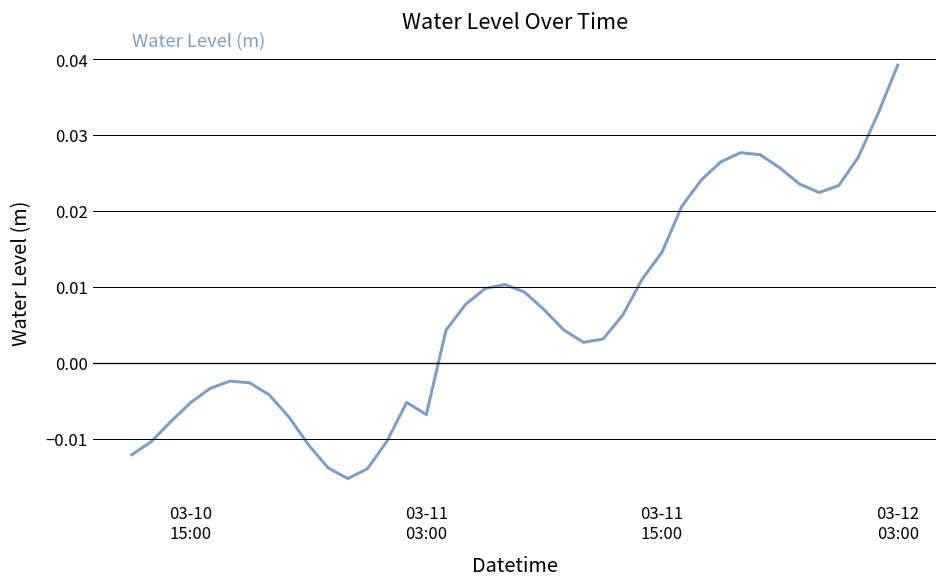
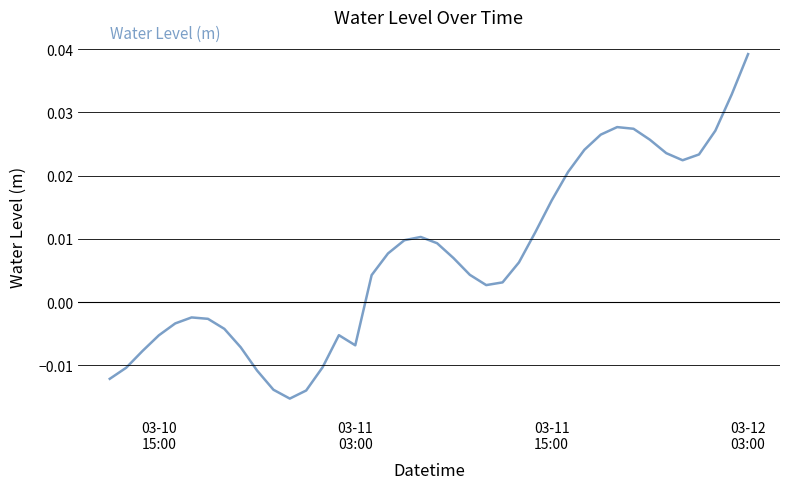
03-11 15:00: 0.015 -> 0.016
